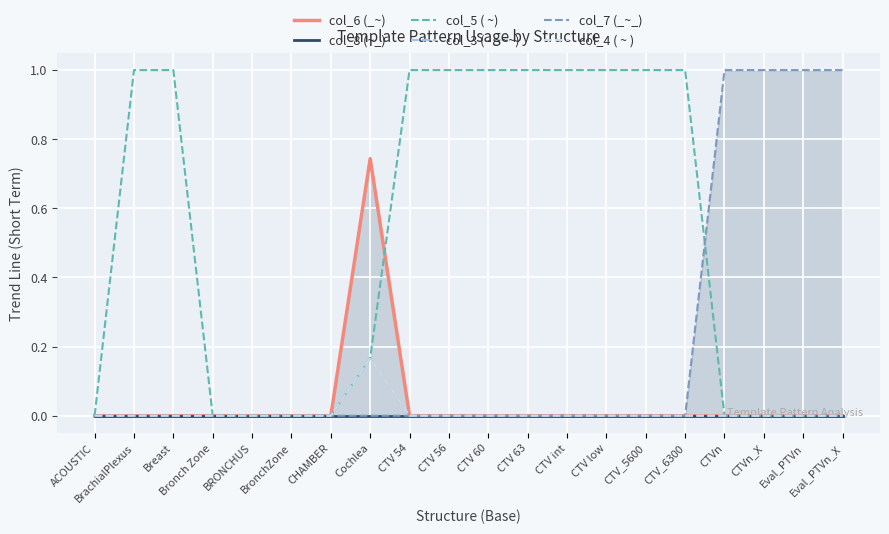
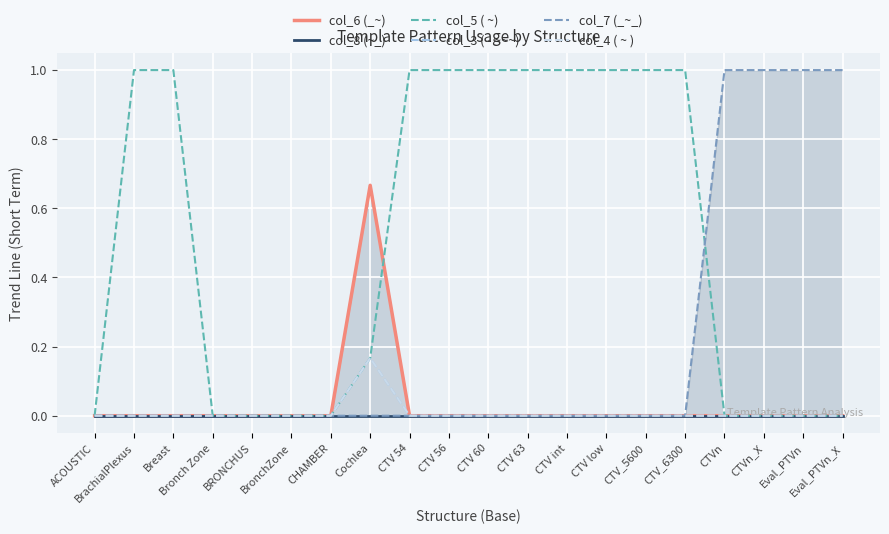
col_6 (_~), Cochlea: 0.74 -> 0.67
